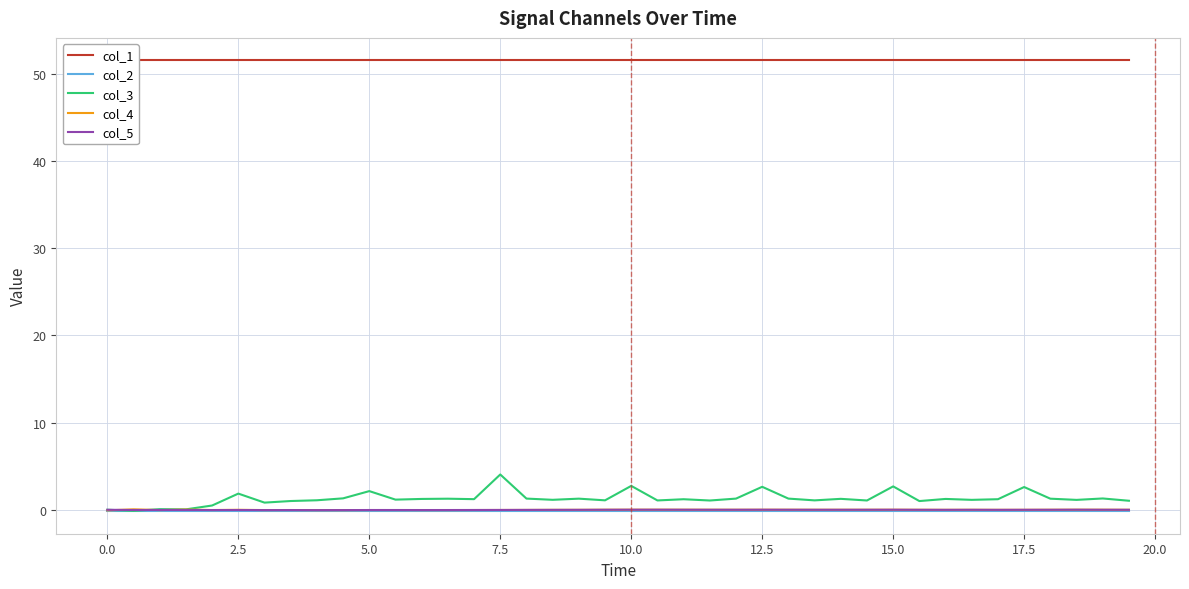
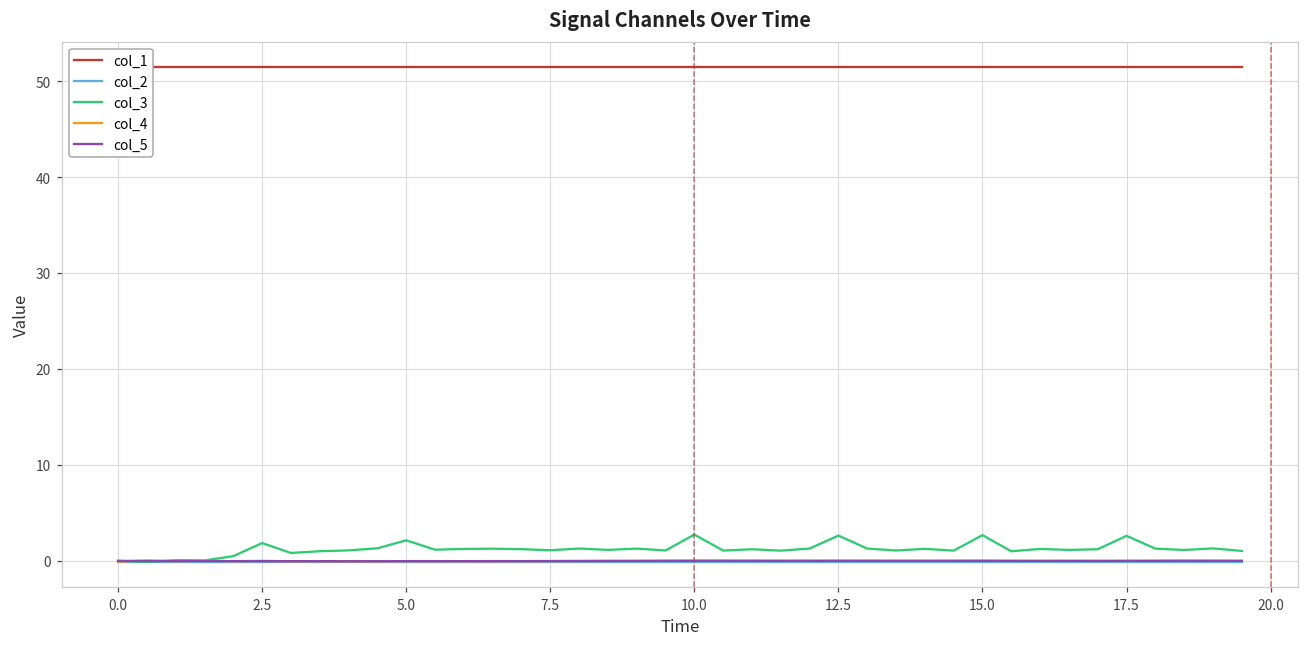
col_3, 7.5: 4 -> 1
